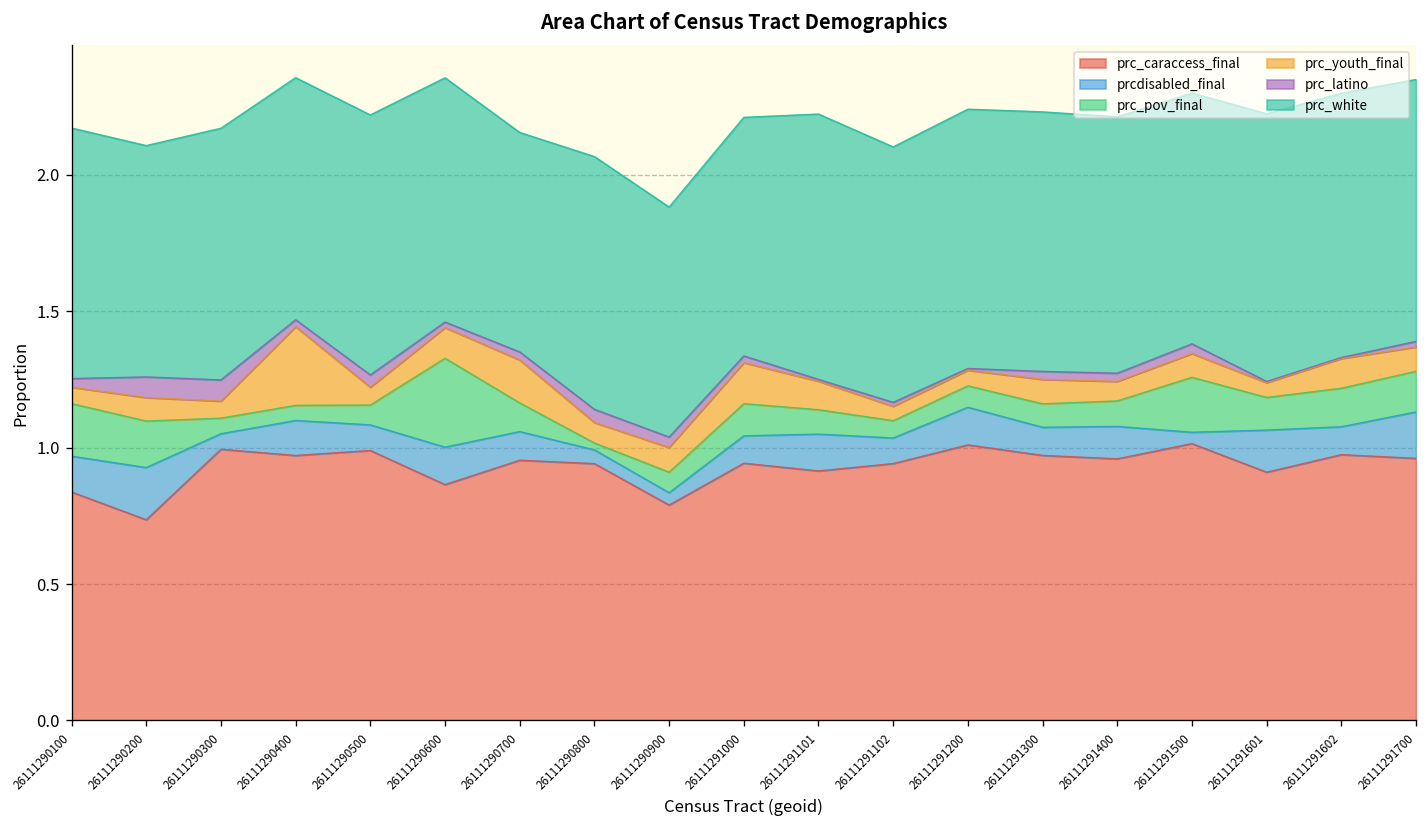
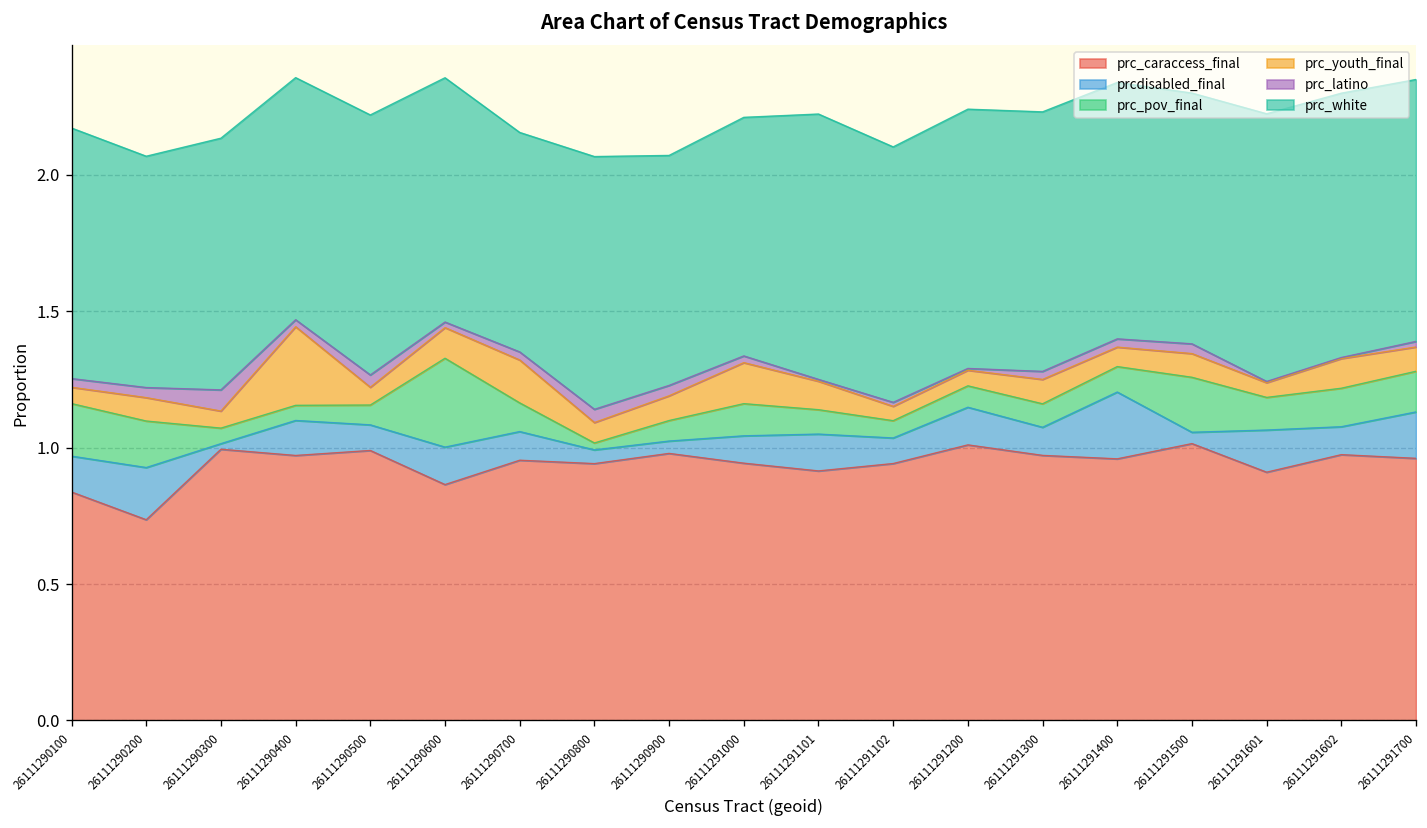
prc_latino, 26111290200: 0.08 -> 0.04
prcdisabled_final, 26111290300: 0.06 -> 0.02
prc_caraccess_final, 26111290900: 0.79 -> 0.98
prcdisabled_final, 26111291400: 0.12 -> 0.24
